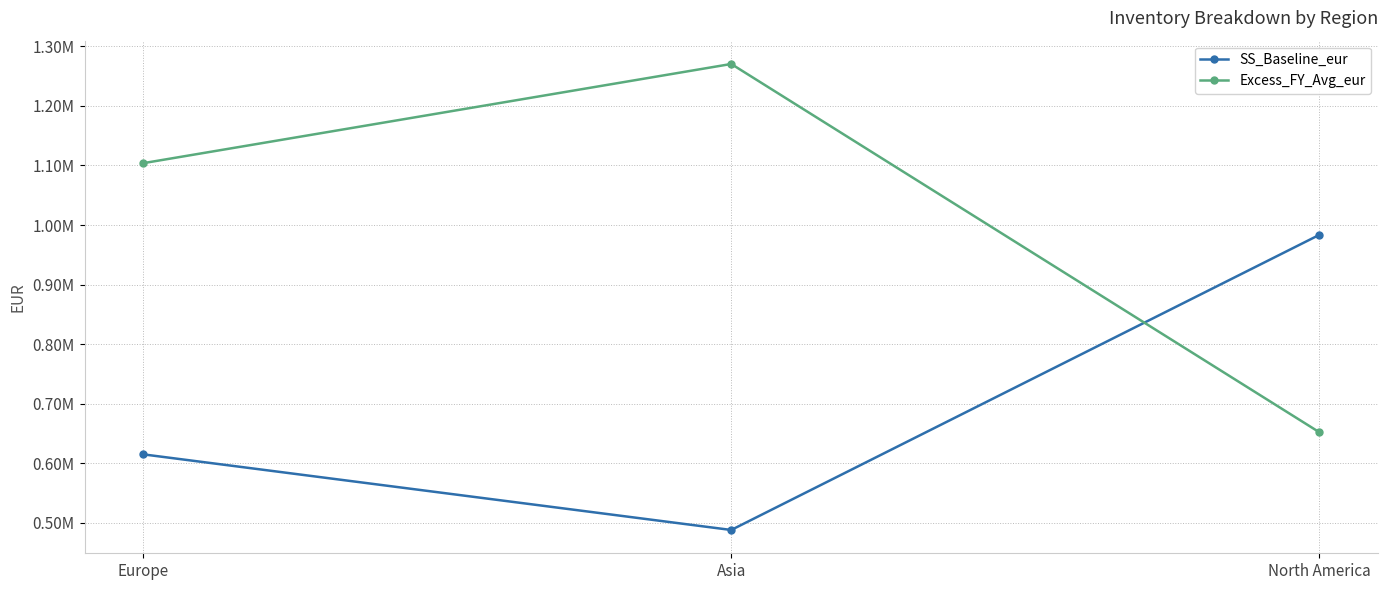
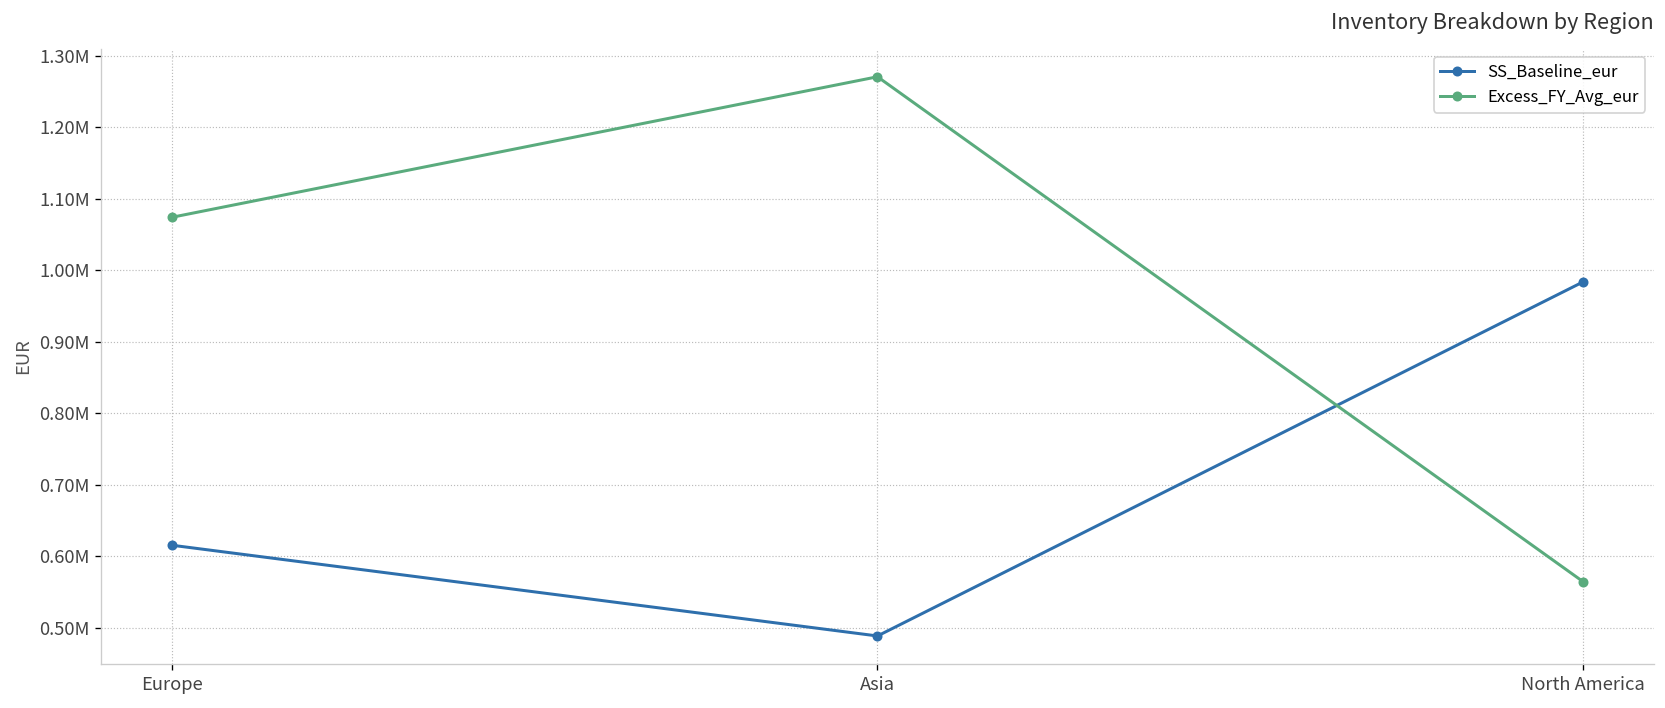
Excess_FY_Avg_eur, Europe: 1100000 -> 1070000
Excess_FY_Avg_eur, North America: 650000 -> 560000
